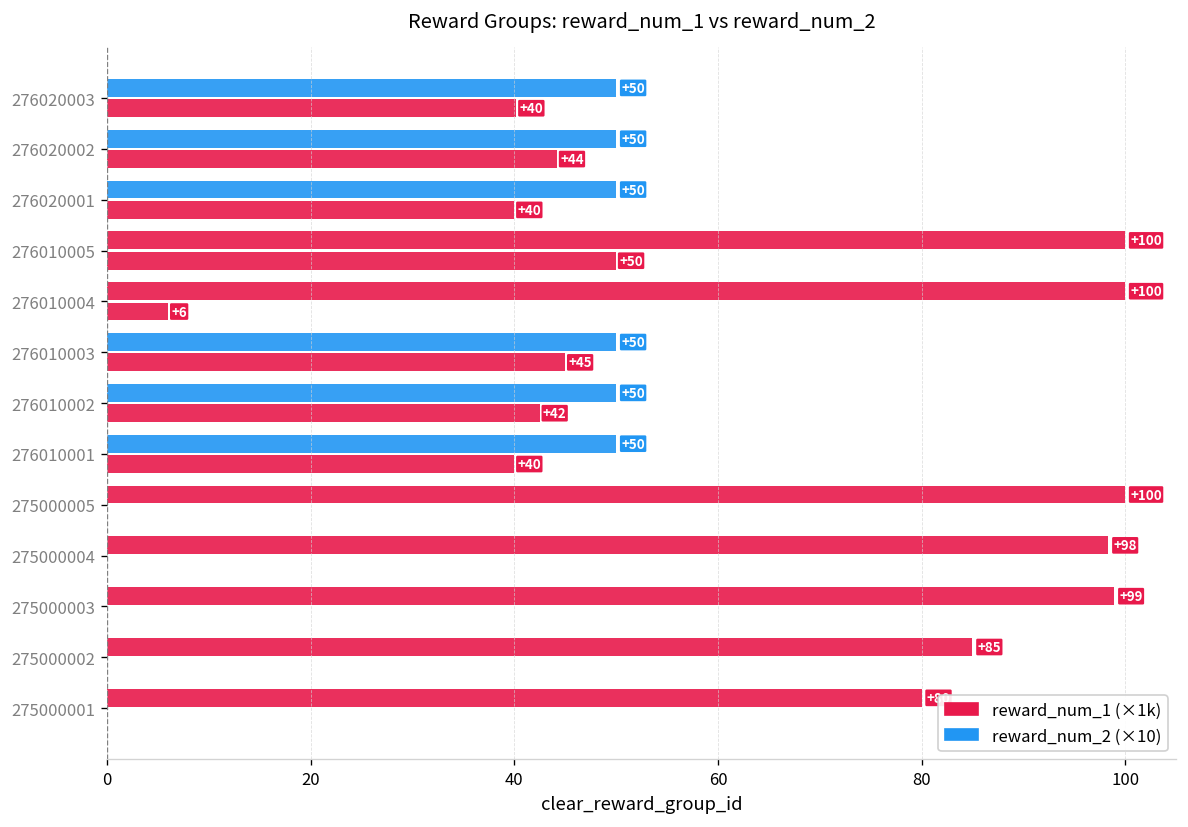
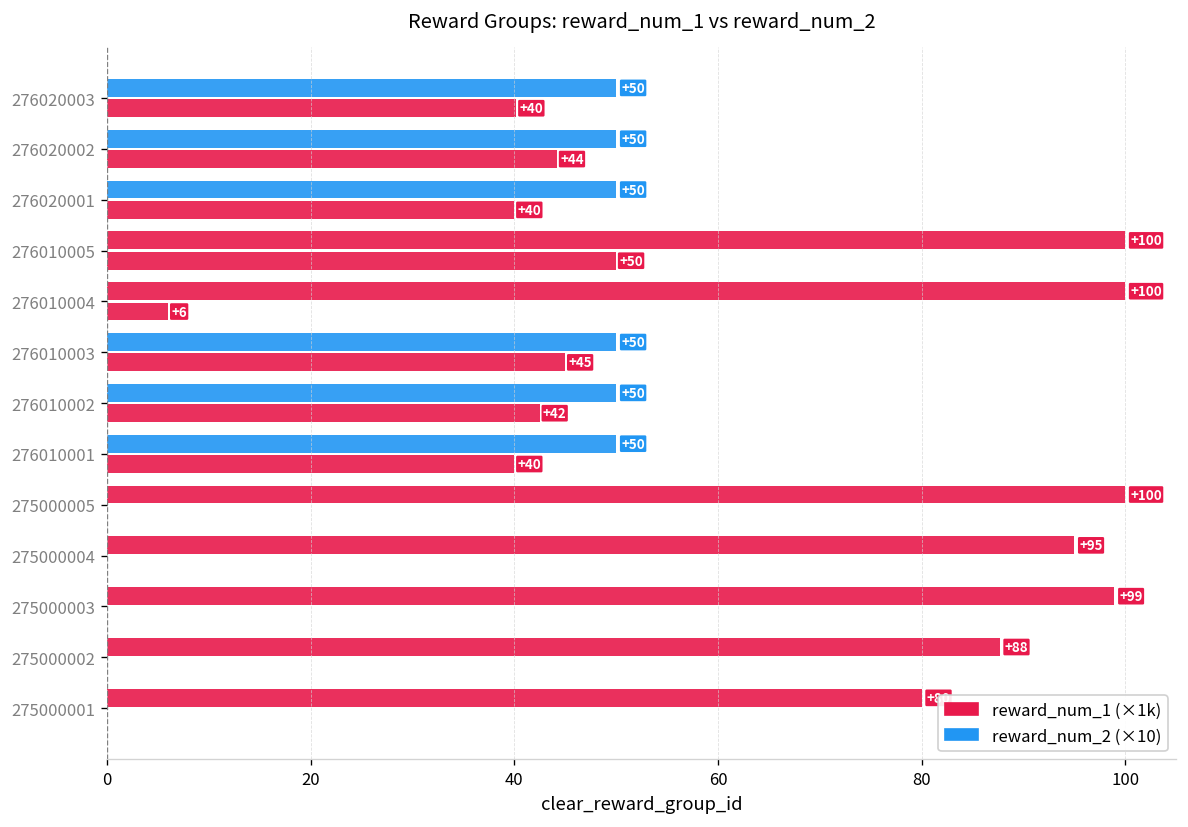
reward_num_1 (×1k), 275000004: +98 -> +95
reward_num_1 (×1k), 275000002: +85 -> +88
